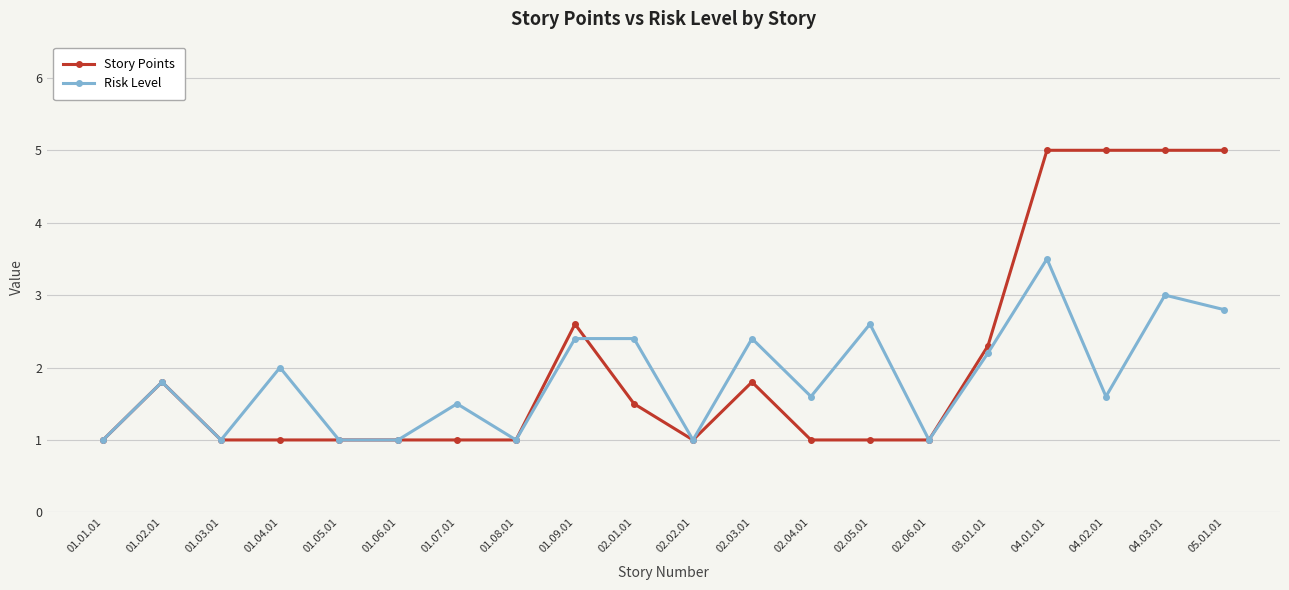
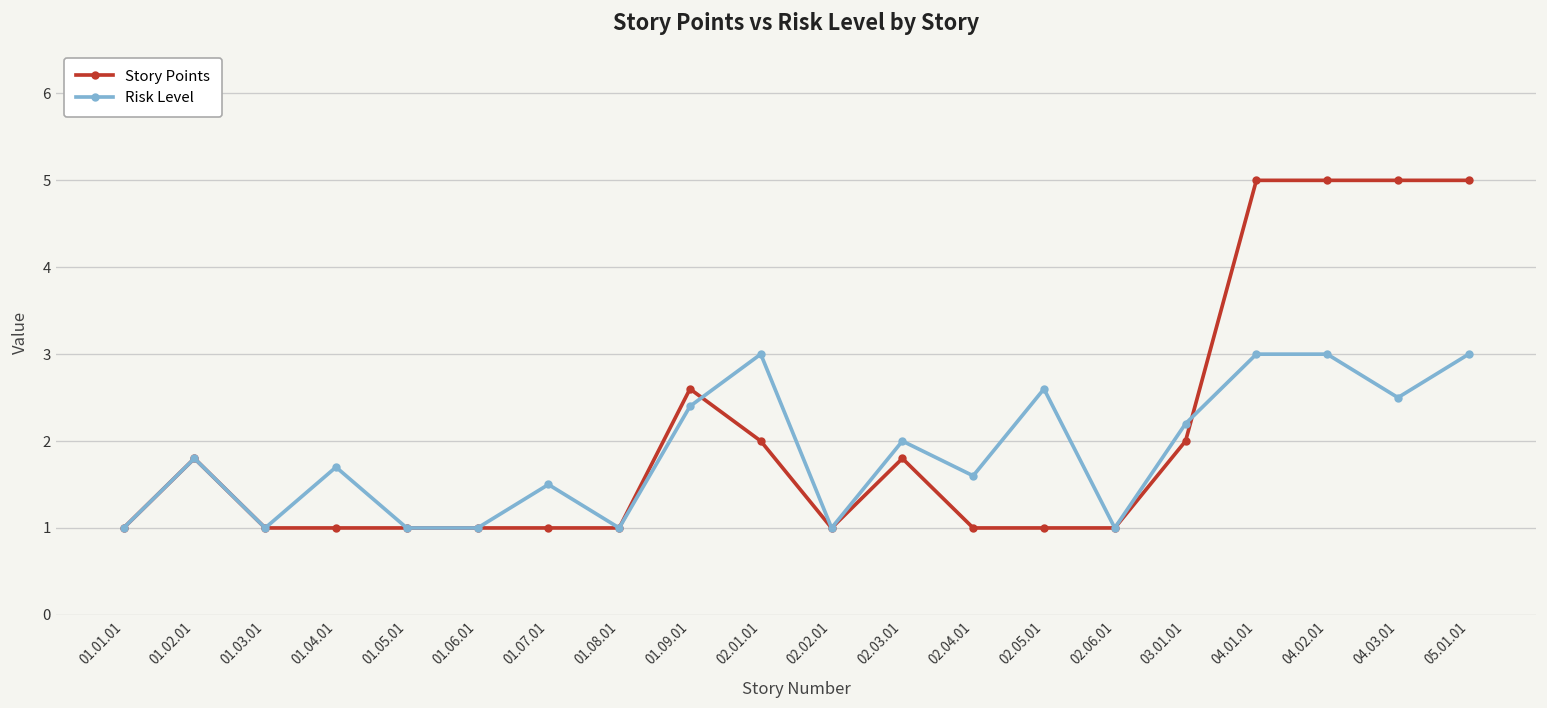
Risk Level, 01.04.01: 2.0 -> 1.7
Story Points, 02.01.01: 1.5 -> 2.0
Risk Level, 02.01.01: 2.4 -> 3.0
Risk Level, 02.03.01: 2.4 -> 2.0
Story Points, 03.01.01: 2.3 -> 2.0
Risk Level, 04.01.01: 3.5 -> 3.0
Risk Level, 04.02.01: 1.6 -> 3.0
Risk Level, 04.03.01: 3.0 -> 2.5
Risk Level, 05.01.01: 2.8 -> 3.0
